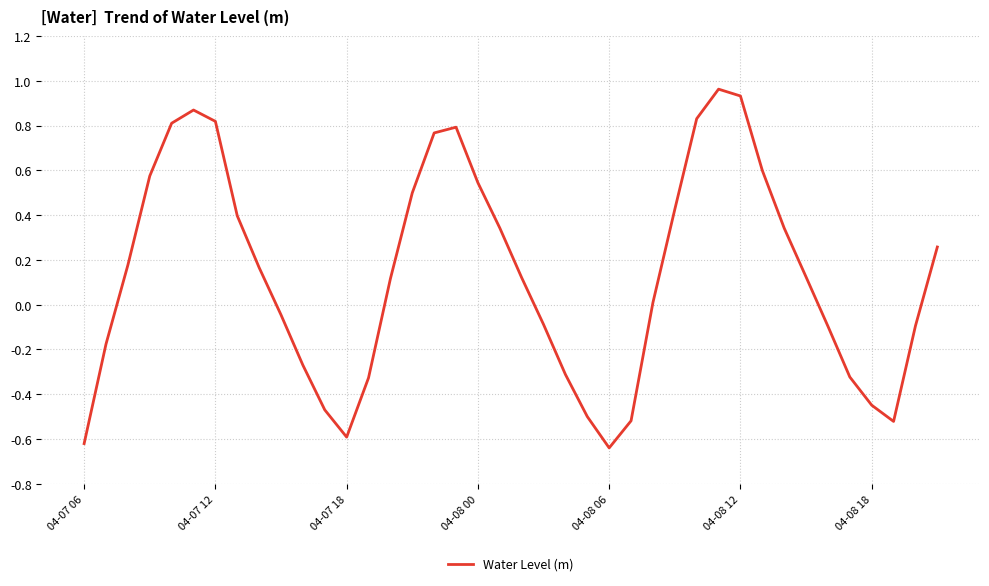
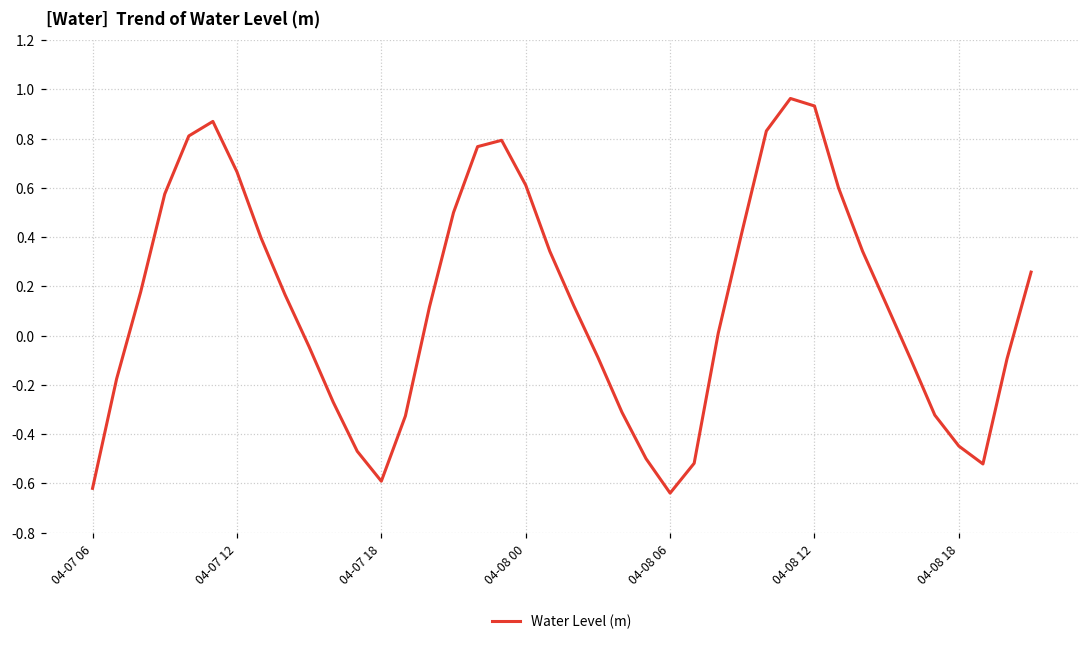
04-07 12: 0.82 -> 0.67
04-08 00: 0.54 -> 0.61
